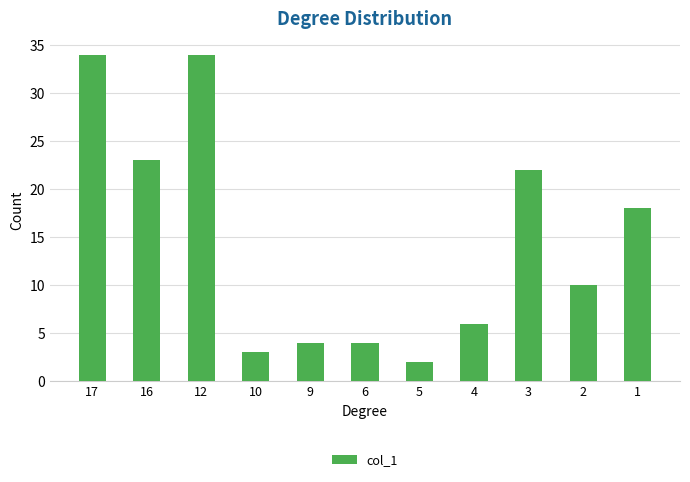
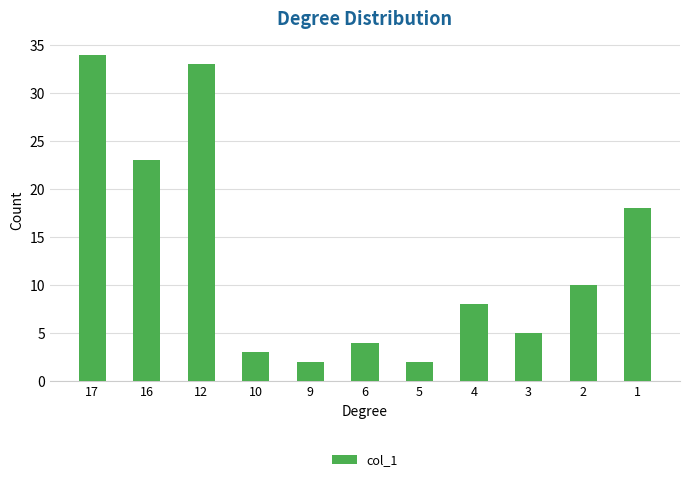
12: 34 -> 33
9: 4 -> 2
4: 6 -> 8
3: 22 -> 5
